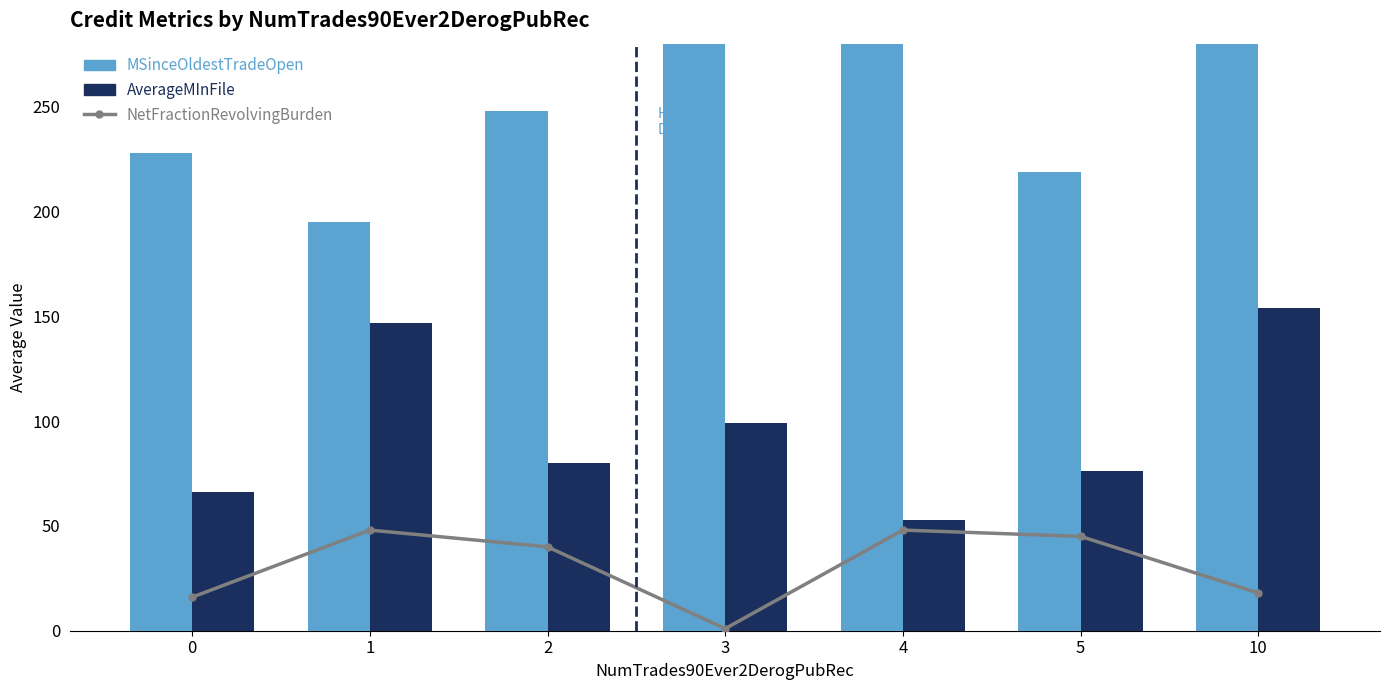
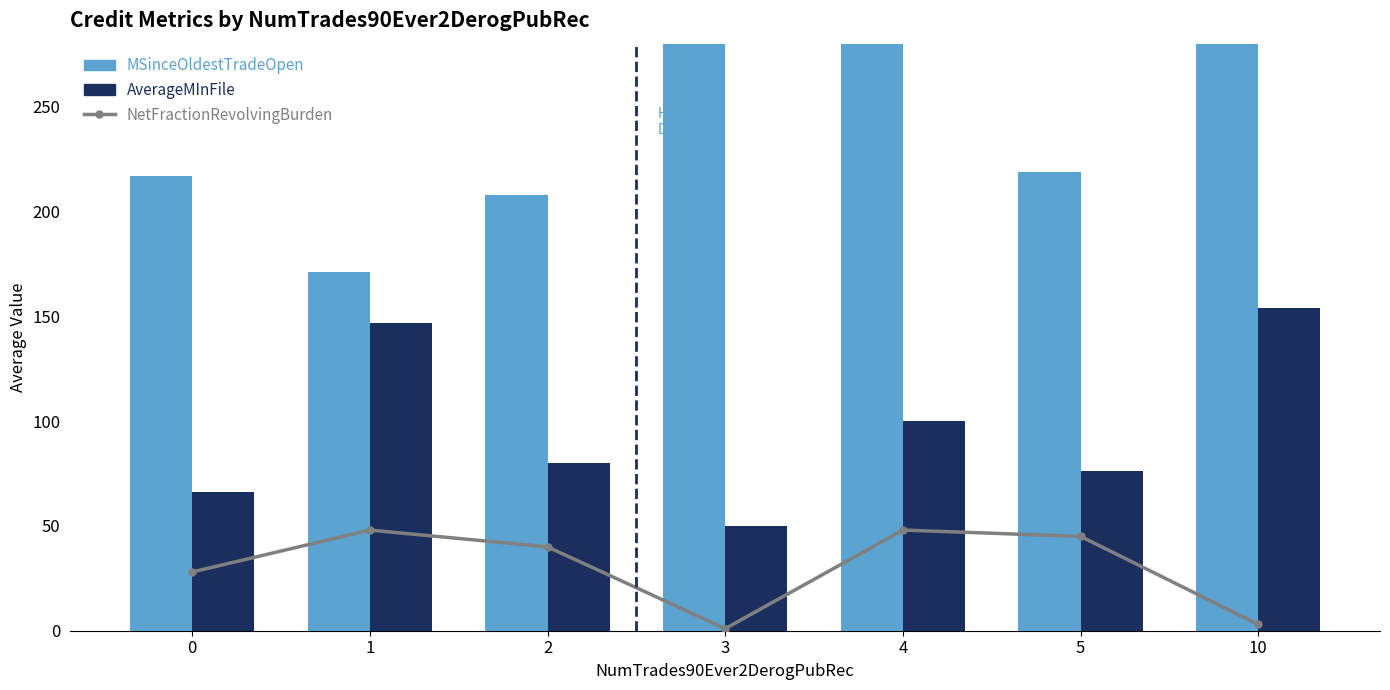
MSinceOldestTradeOpen, 0: 228 -> 217
NetFractionRevolvingBurden, 0: 16 -> 28
MSinceOldestTradeOpen, 1: 195 -> 171
MSinceOldestTradeOpen, 2: 248 -> 208
AverageMInFile, 3: 99 -> 50
AverageMInFile, 4: 53 -> 100
NetFractionRevolvingBurden, 10: 18 -> 3
